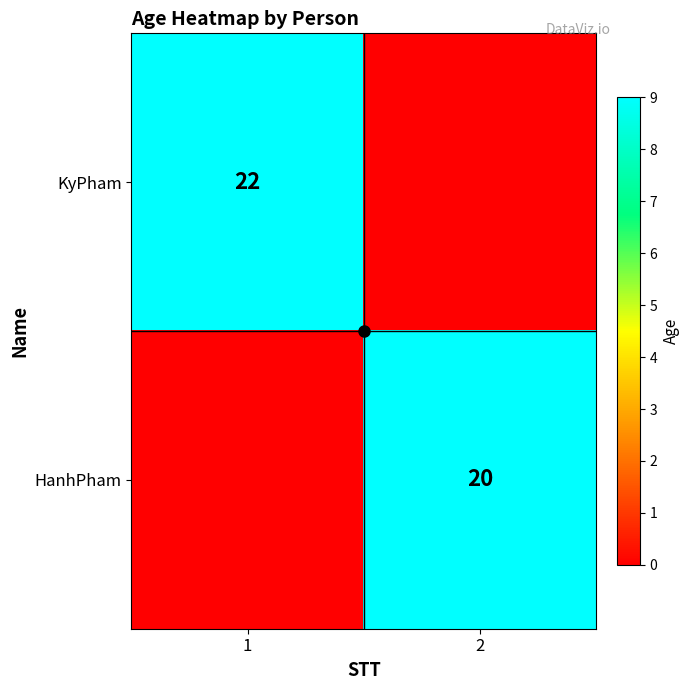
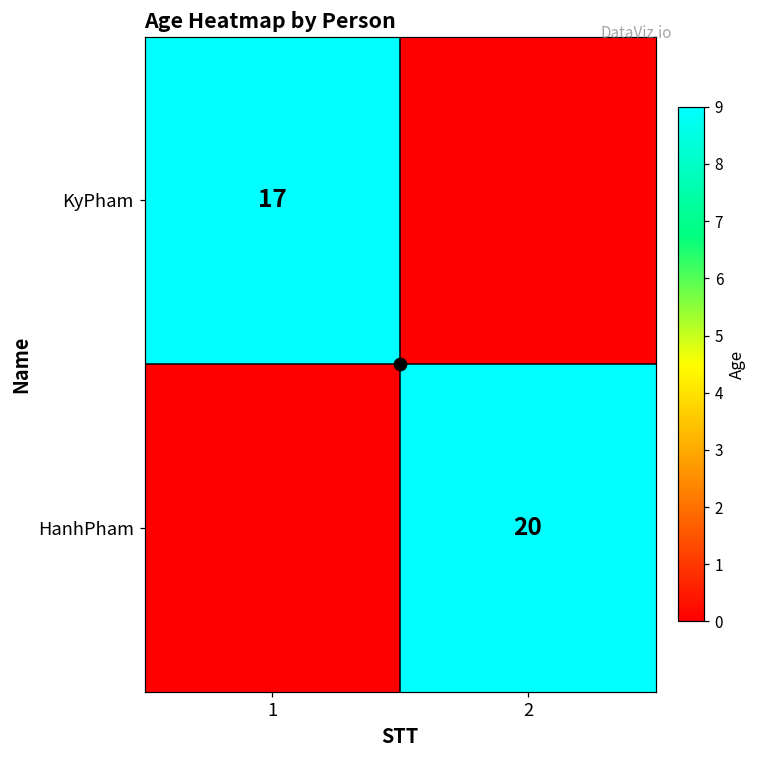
KyPham, 1: 22 -> 17
